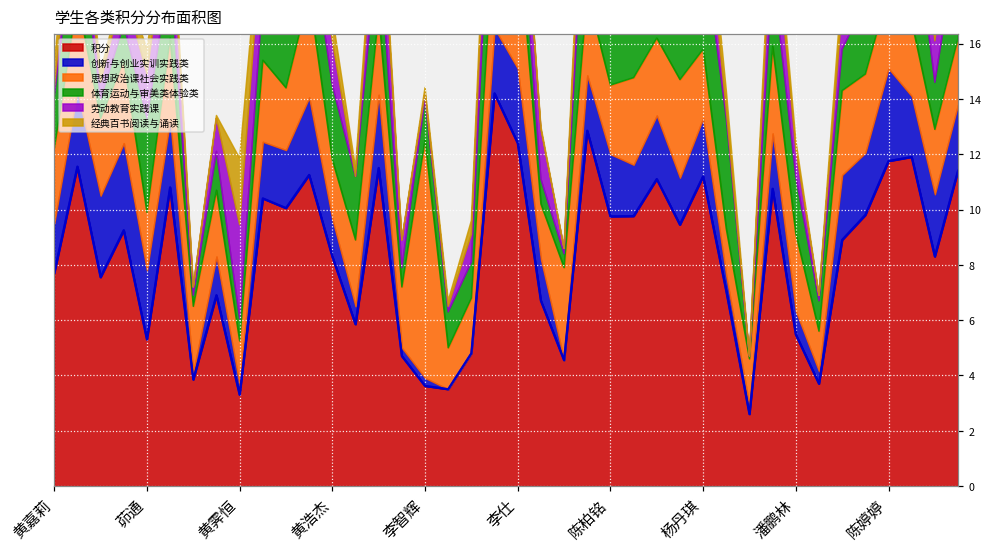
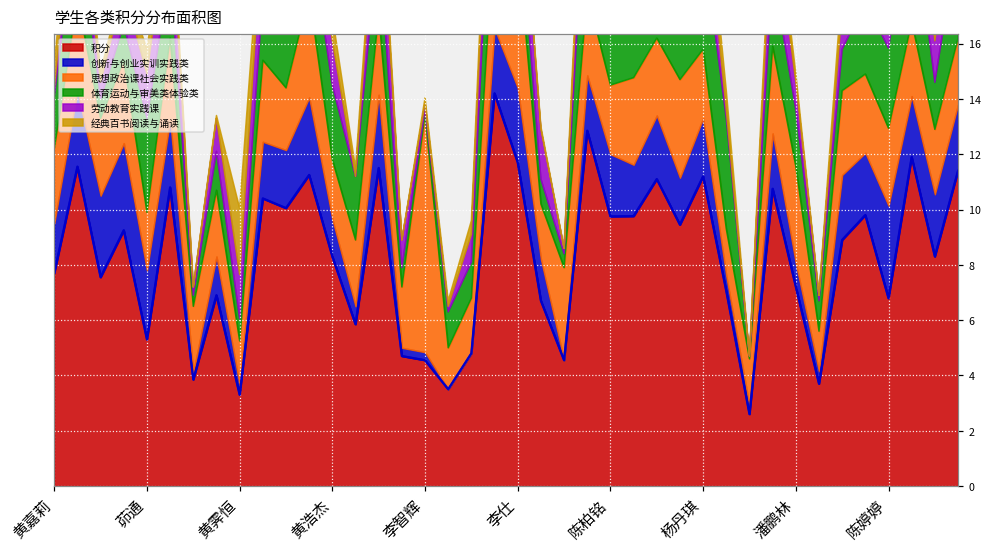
劳动教育实践课, 黄霁恒: 3.4 -> 1.6
积分, 李智辉: 3.6 -> 4.6
体育运动与审美类体验类, 李智辉: 1.5 -> 0.2
积分, 李仕: 12.4 -> 11.7
积分, 潘鹏林: 5.5 -> 7.2
思想政治课社会实践类, 潘鹏林: 2.8 -> 3.5
积分, 陈婷婷: 11.8 -> 6.8
